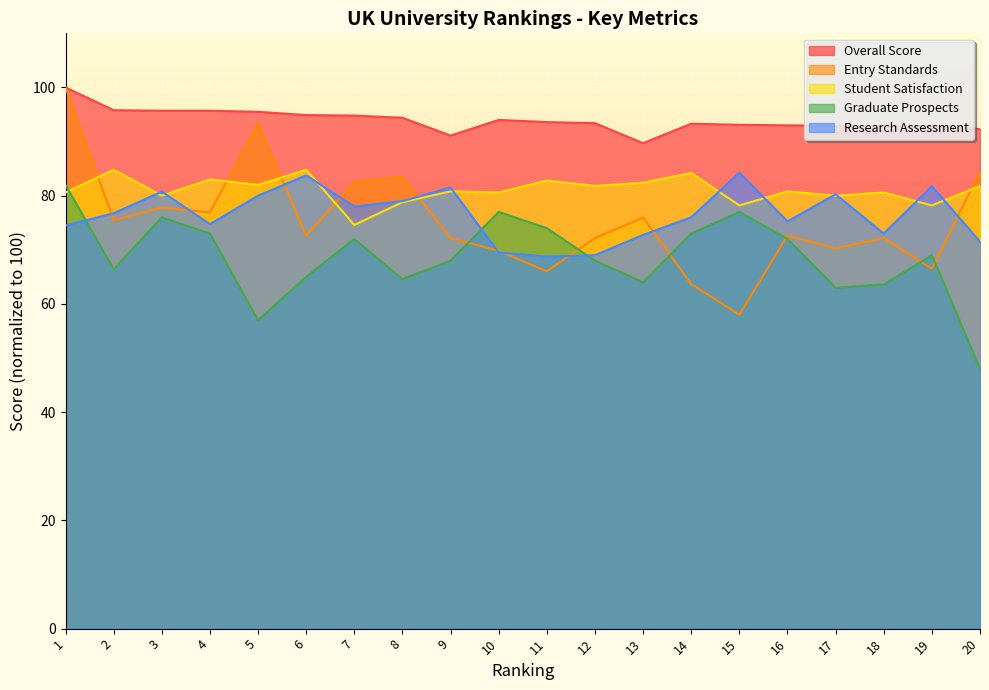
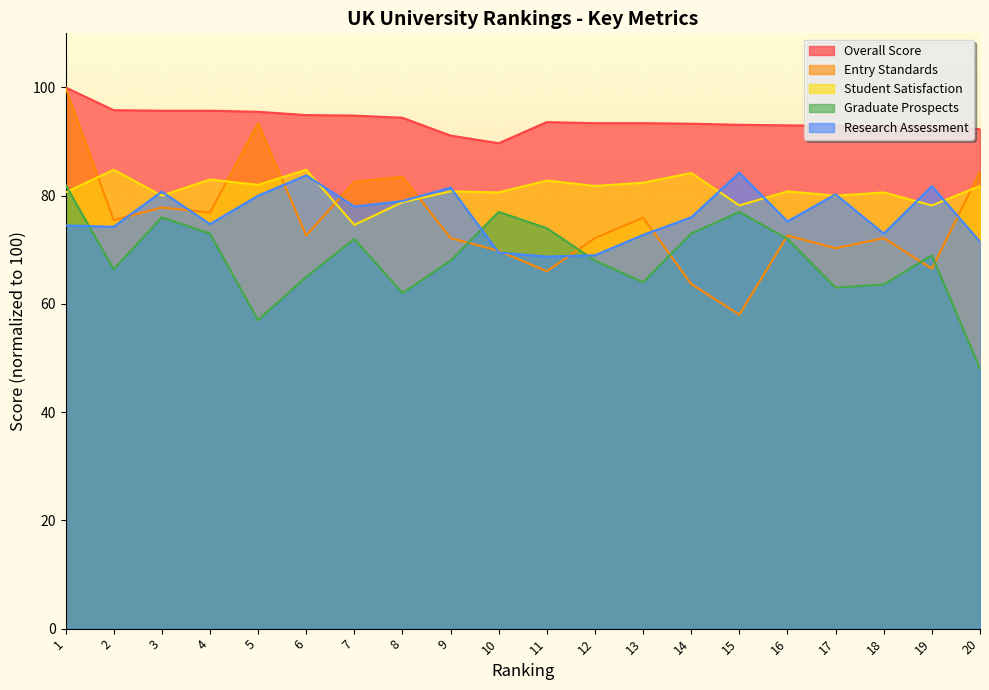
Research Assessment, 2: 77 -> 74
Graduate Prospects, 8: 65 -> 62
Overall Score, 10: 94 -> 90
Overall Score, 13: 90 -> 93
